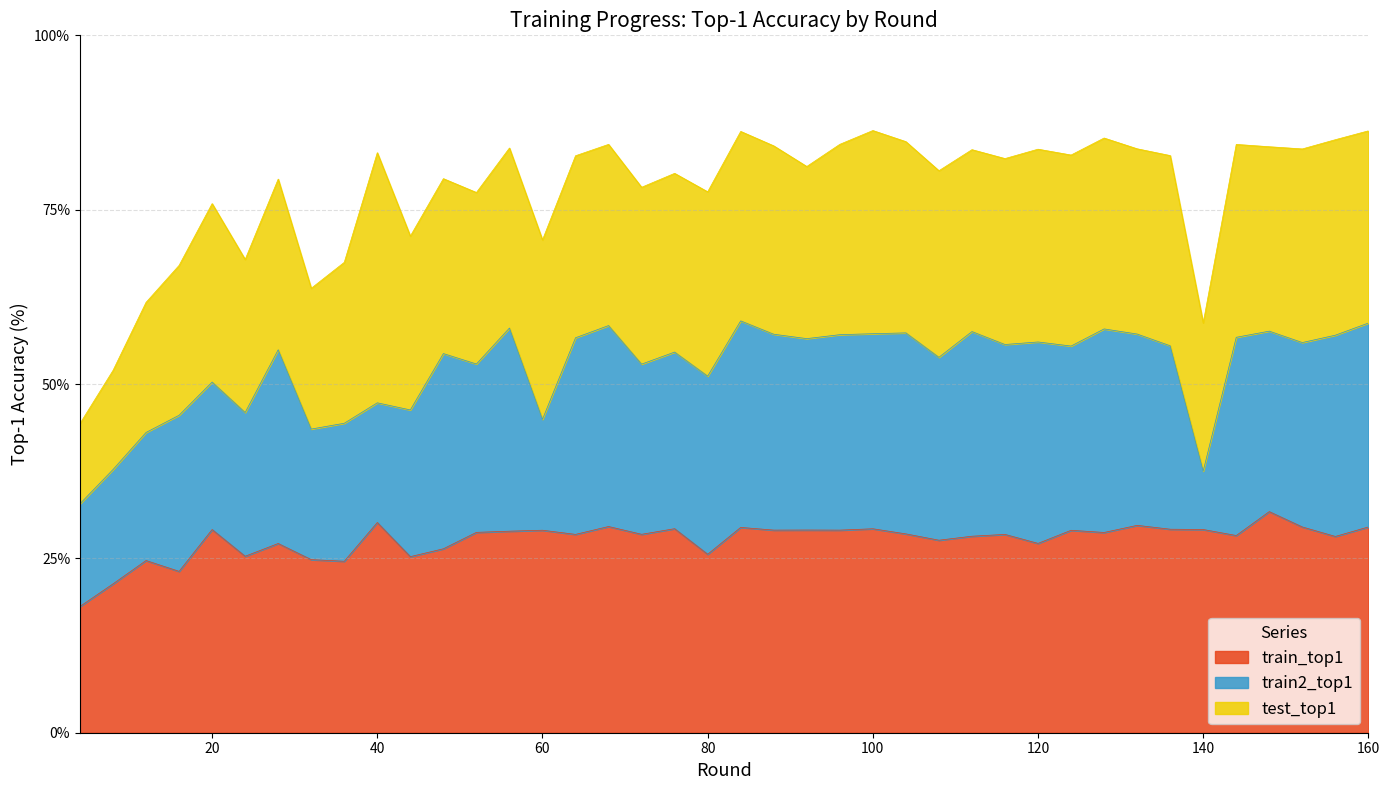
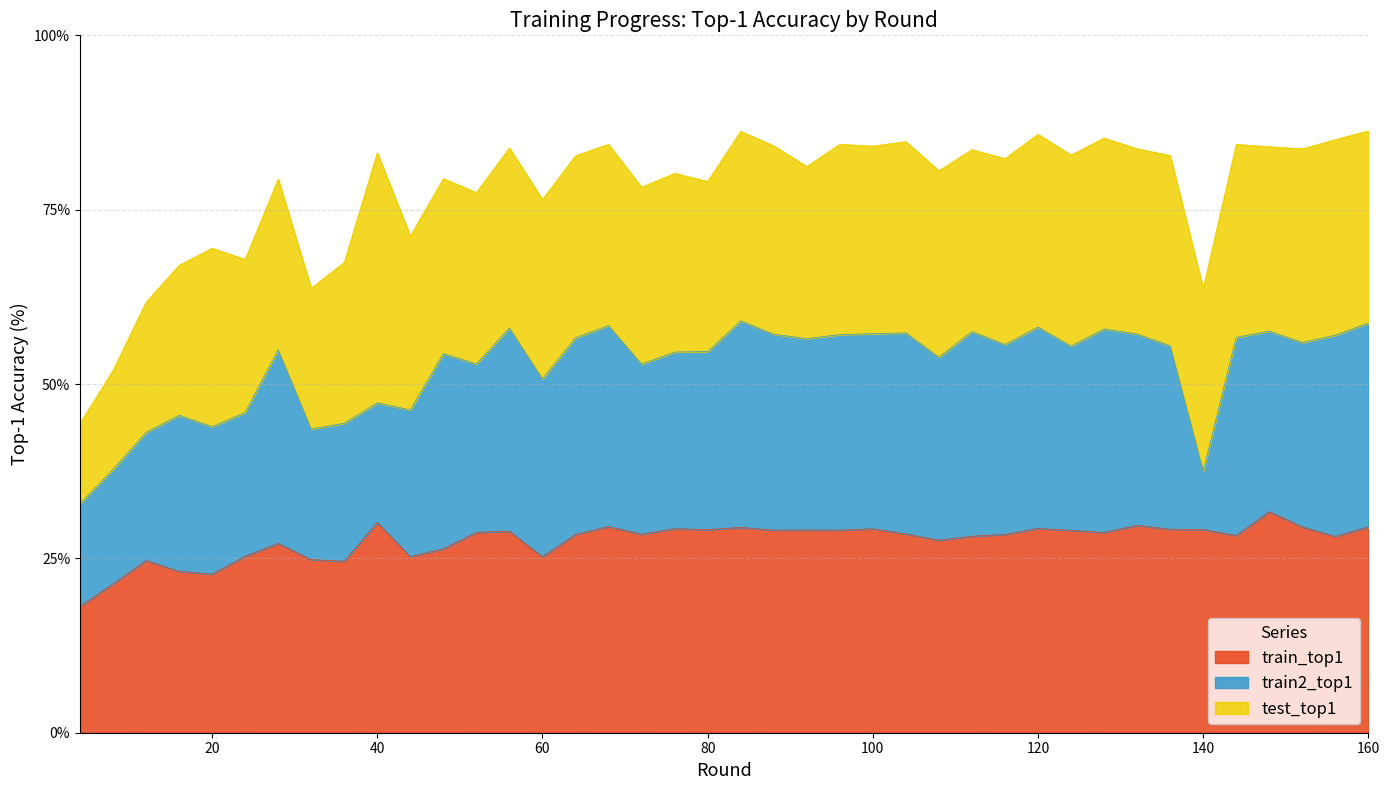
train_top1, 20: 29% -> 23%
train_top1, 60: 29% -> 25%
train2_top1, 60: 16% -> 26%
train_top1, 80: 26% -> 29%
test_top1, 80: 26% -> 24%
test_top1, 100: 29% -> 27%
train_top1, 120: 27% -> 29%
test_top1, 140: 21% -> 26%
